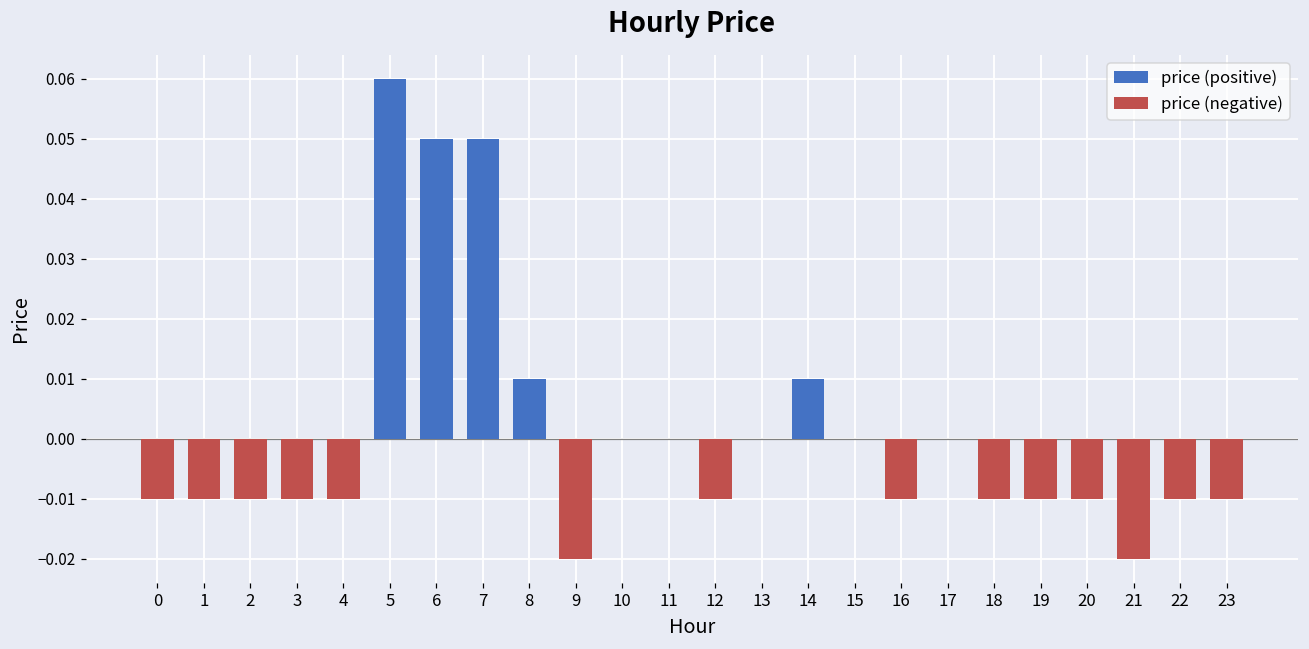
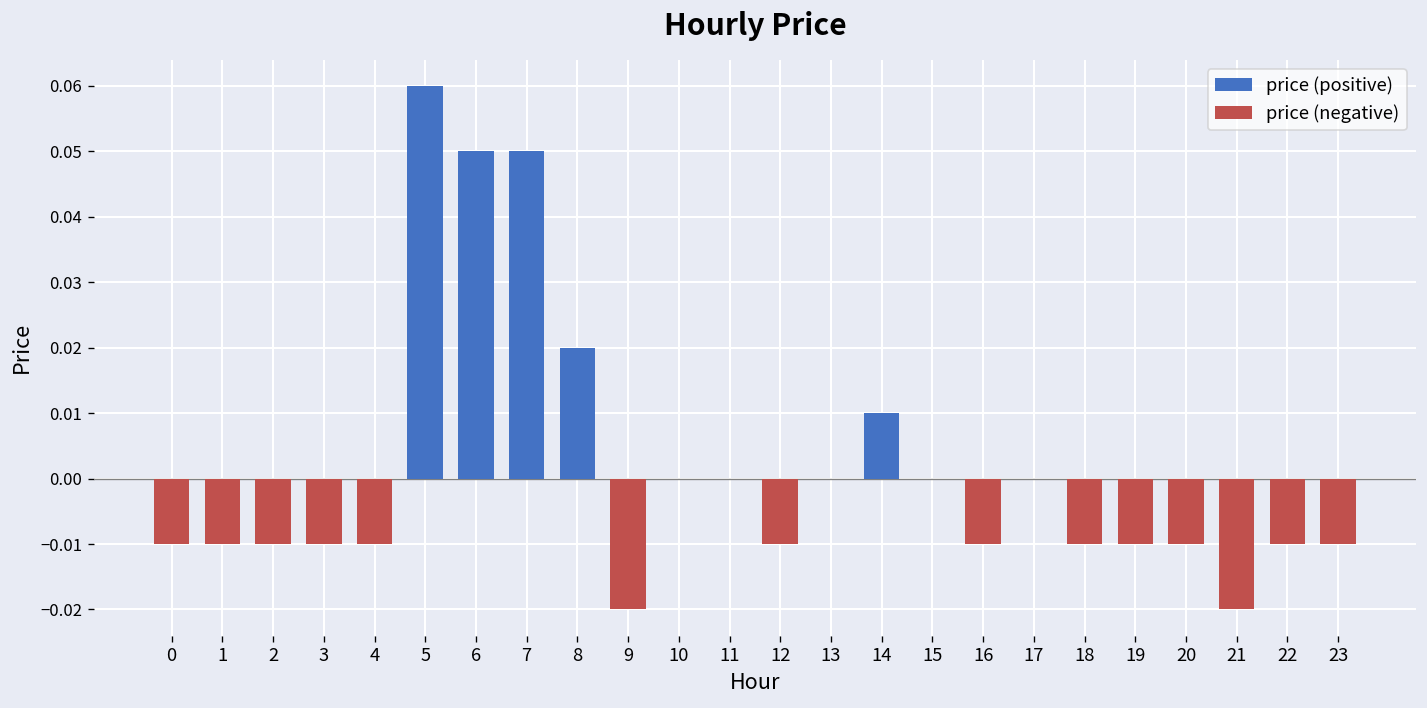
price (positive), 8: 0.01 -> 0.02
